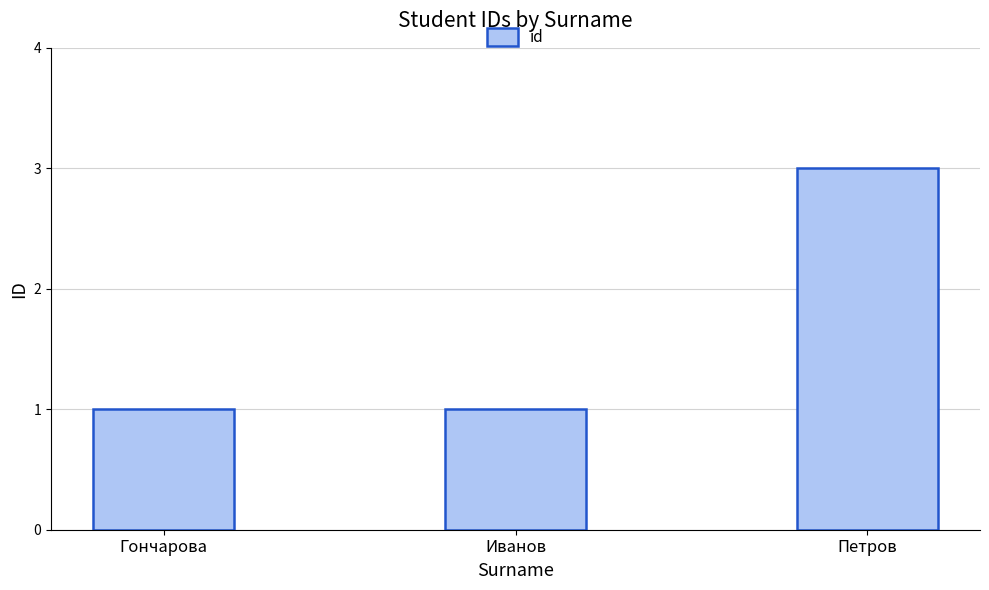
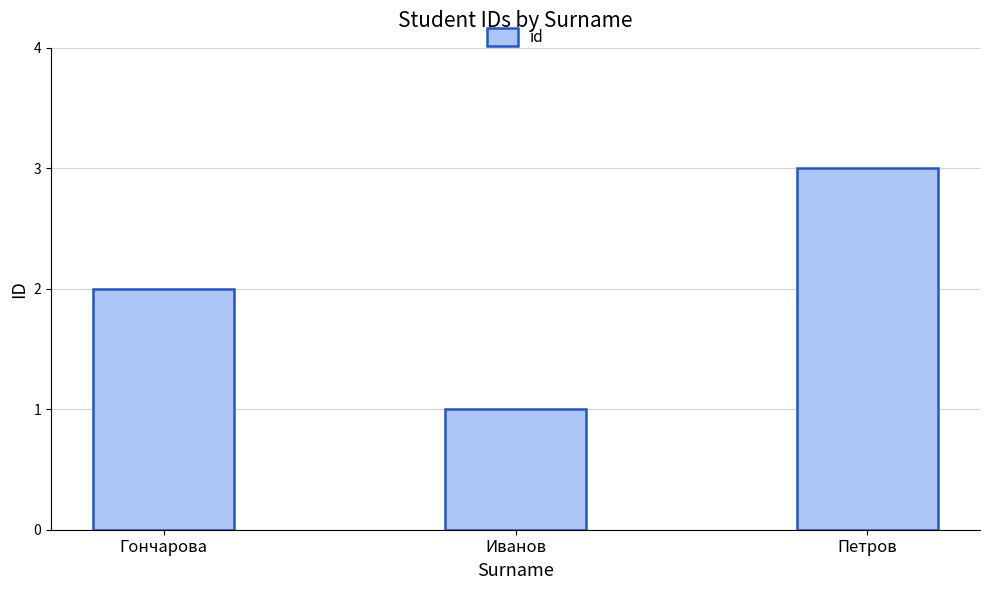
Гончарова: 1 -> 2
